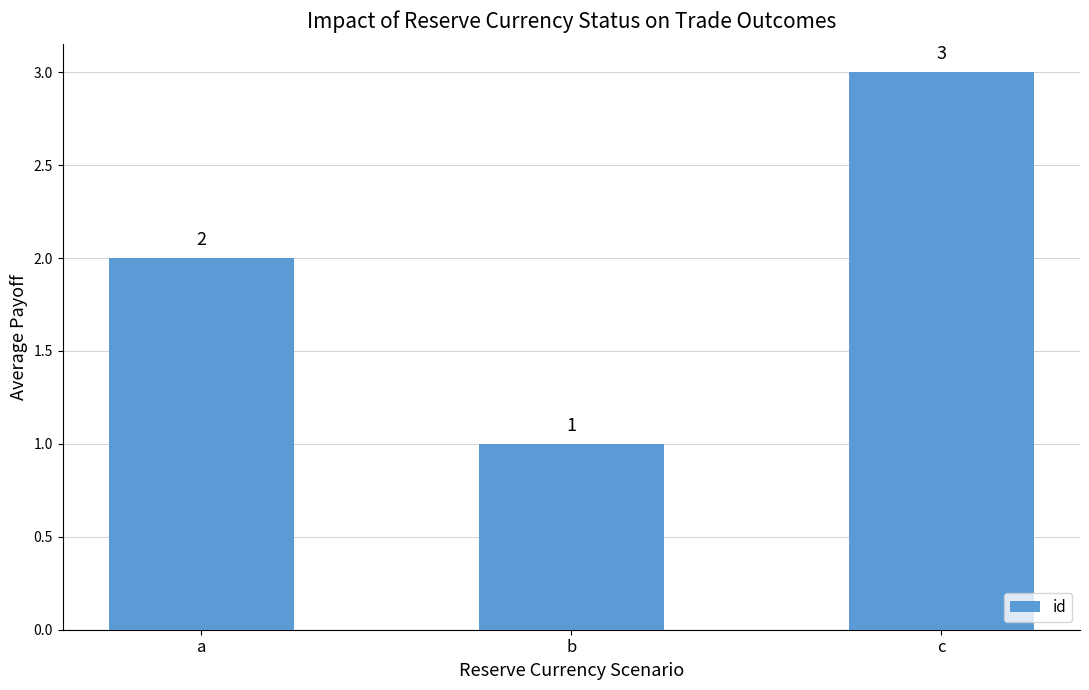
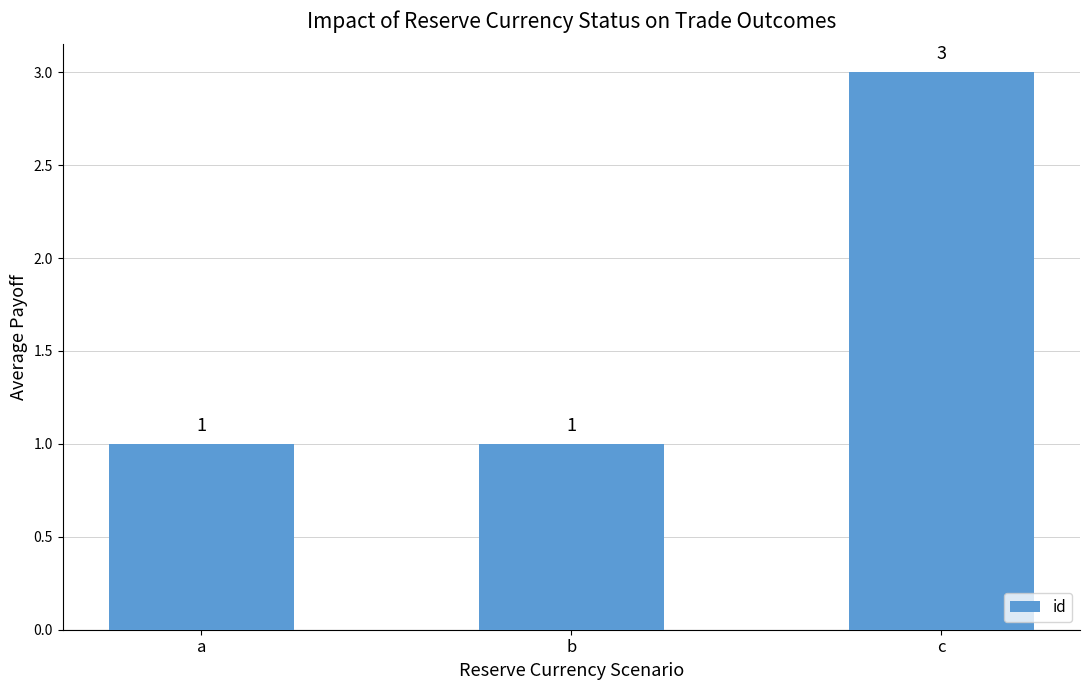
a: 2 -> 1
